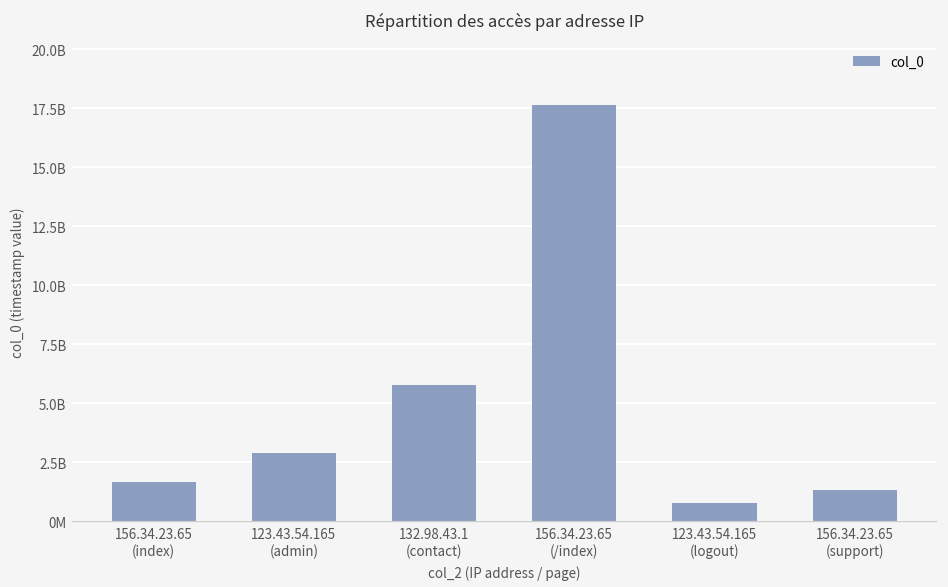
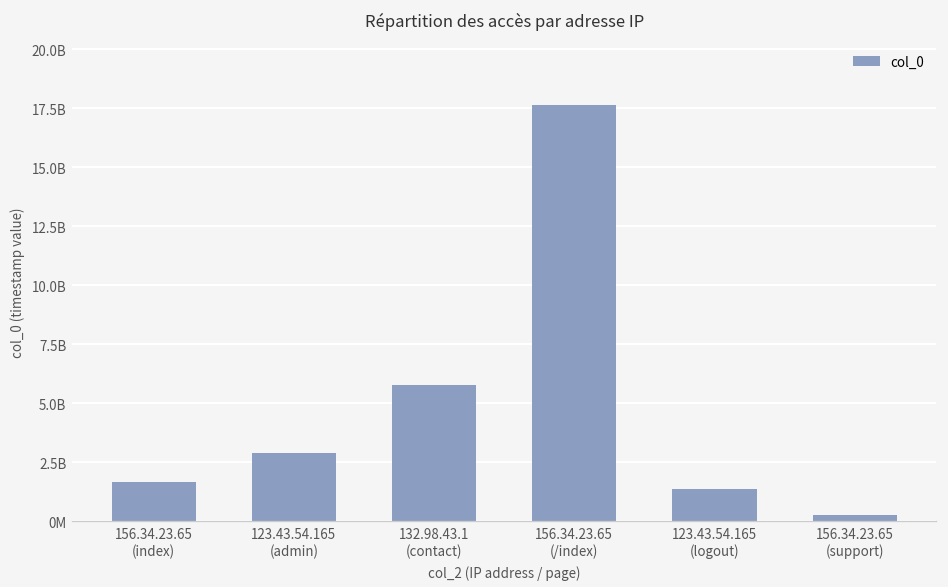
123.43.54.165 (logout): 800000000 -> 1300000000
156.34.23.65 (support): 1300000000 -> 300000000
